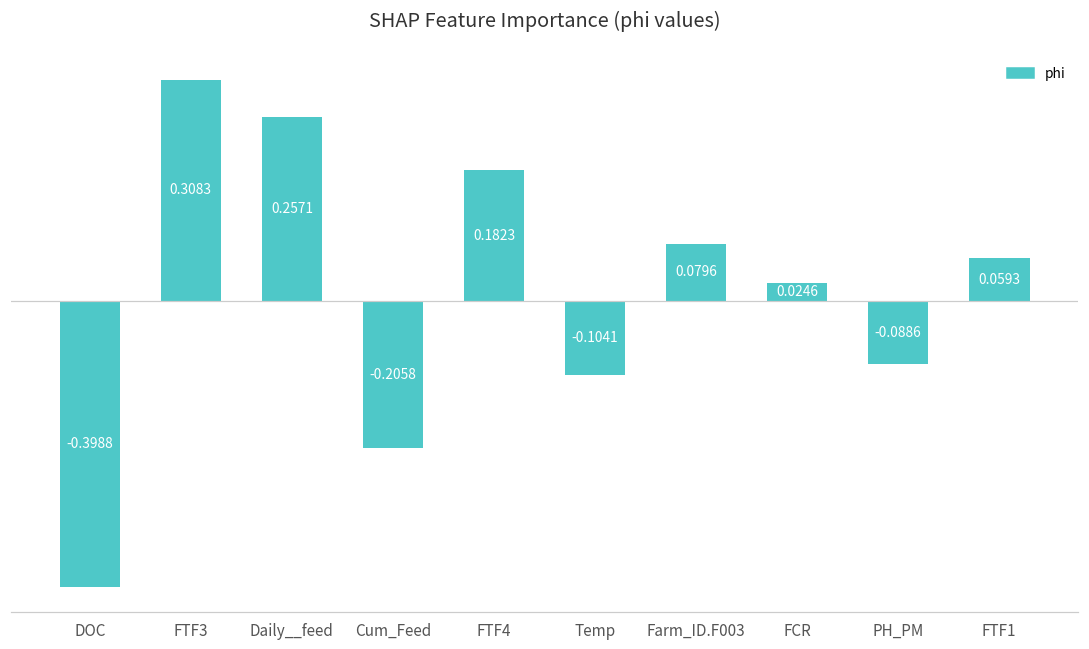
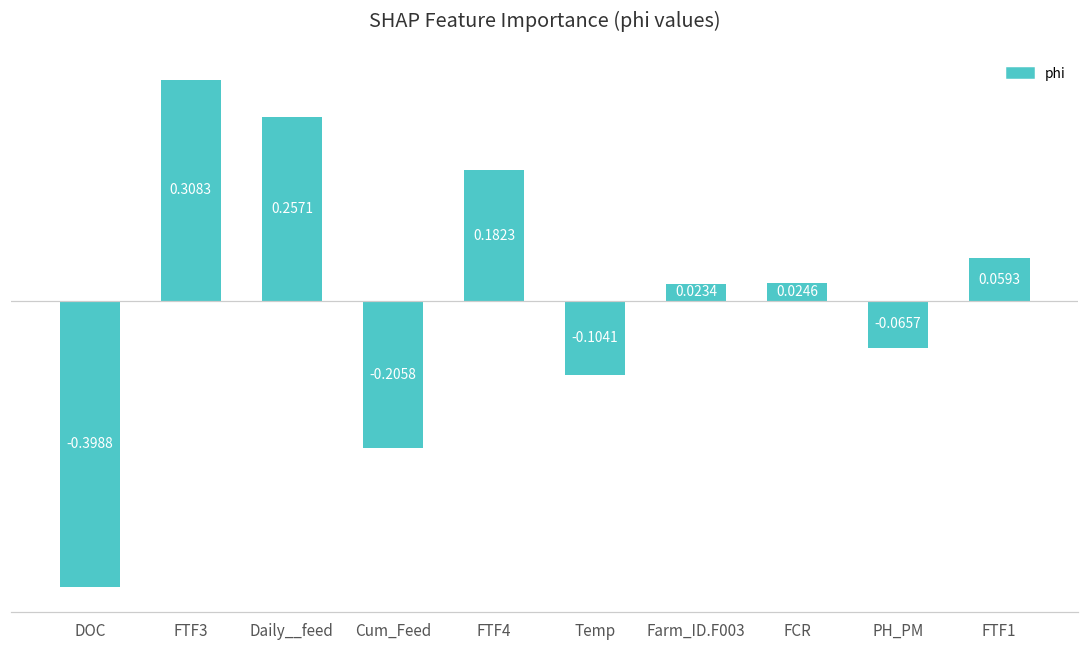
Farm_ID.F003: 0.0796 -> 0.0234
PH_PM: -0.0886 -> -0.0657
